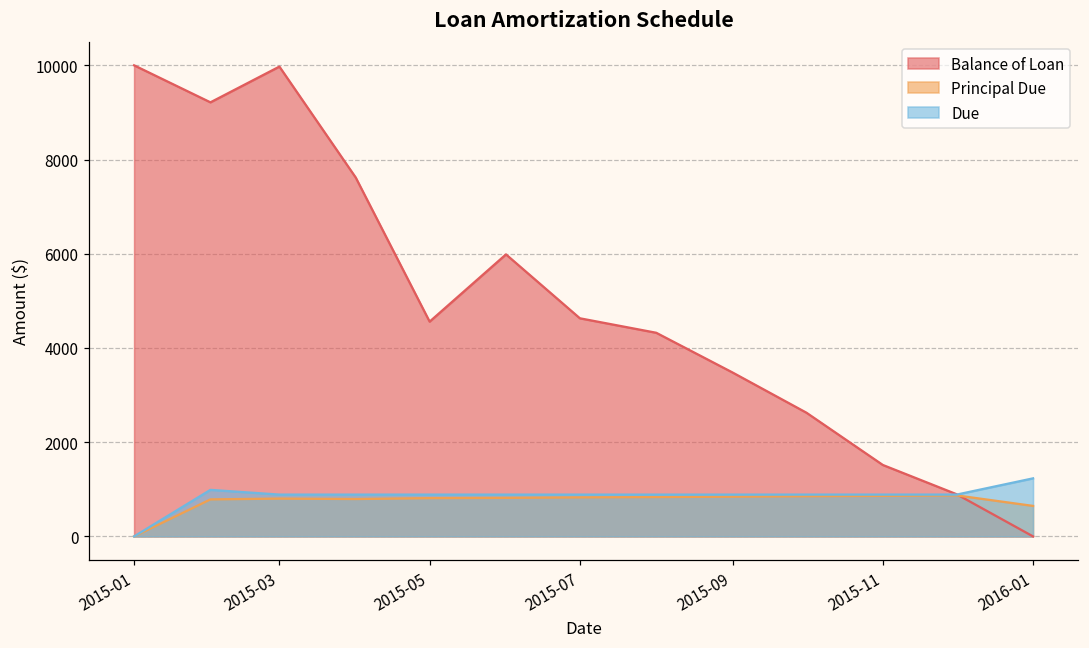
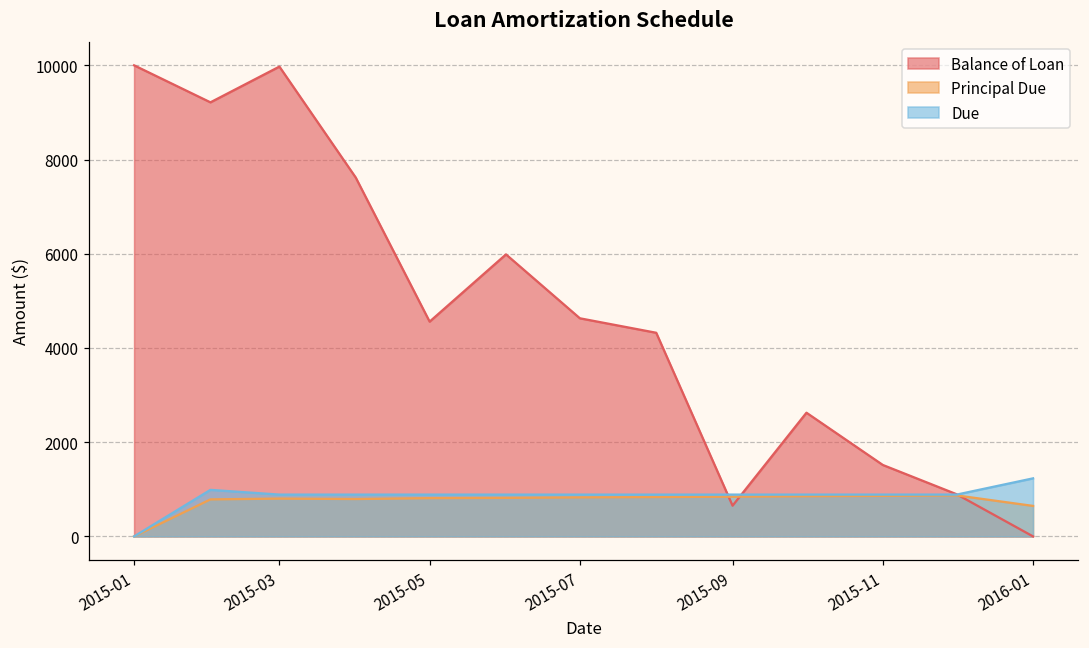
Balance of Loan, 2015-09: 3500 -> 700
